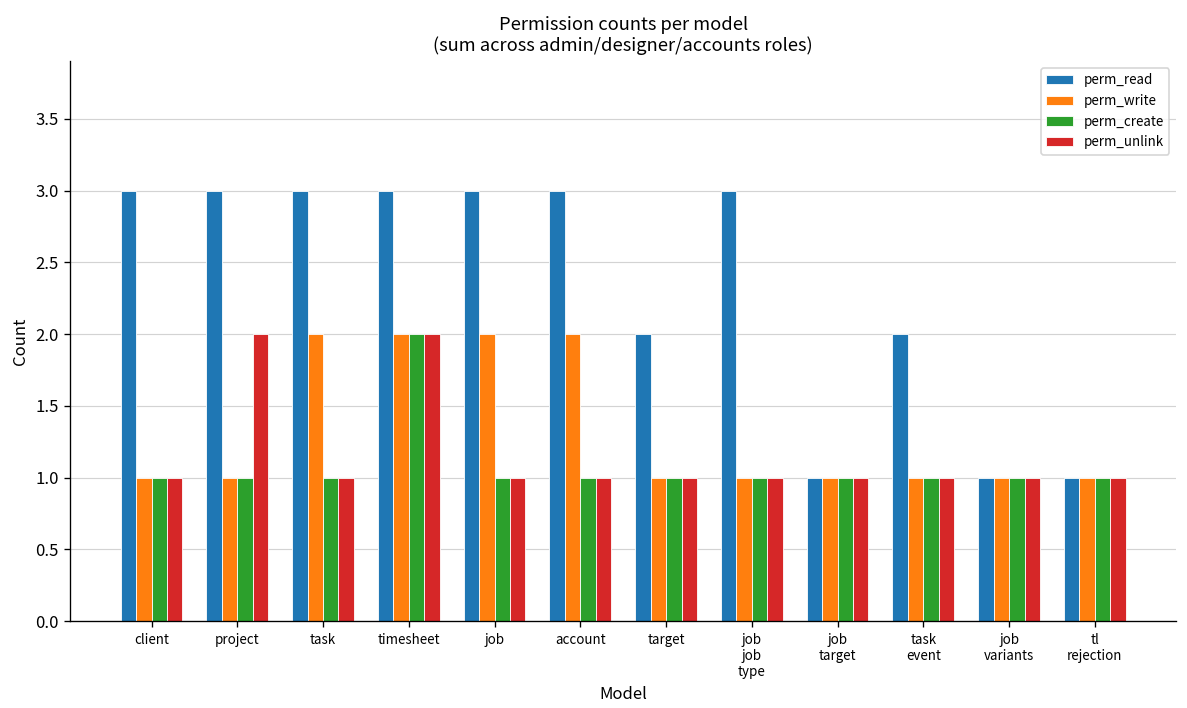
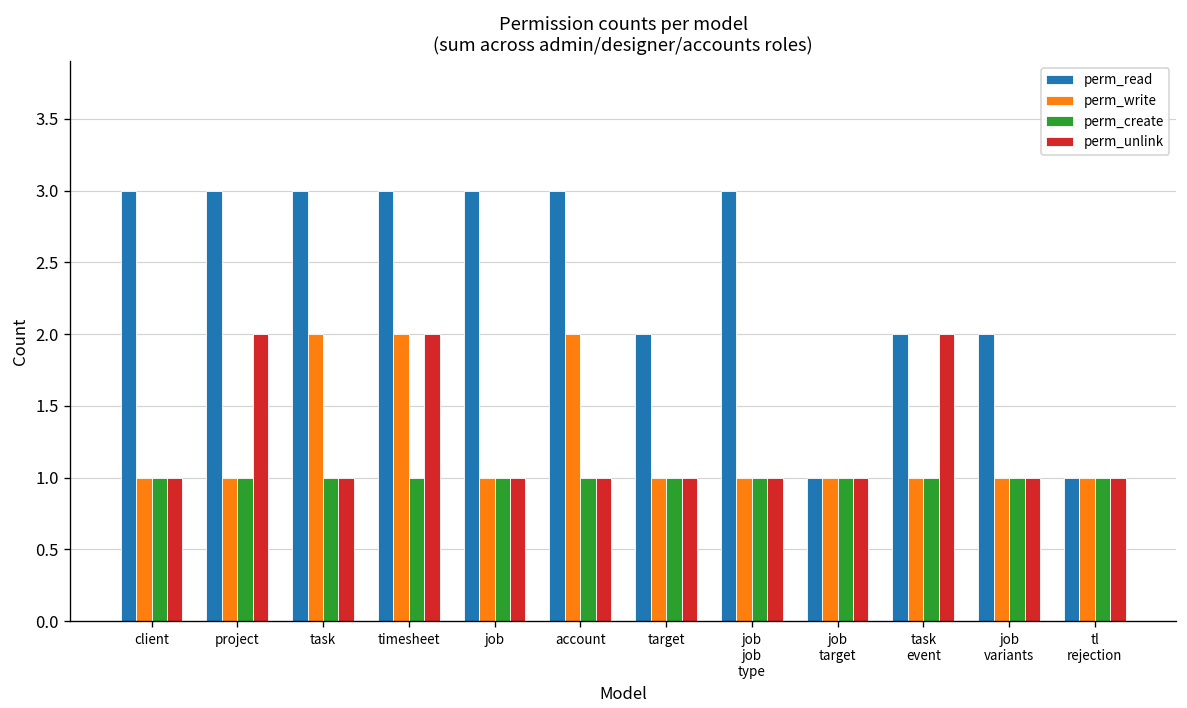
perm_create, timesheet: 2 -> 1
perm_write, job: 2 -> 1
perm_unlink, task event: 1 -> 2
perm_read, job variants: 1 -> 2
